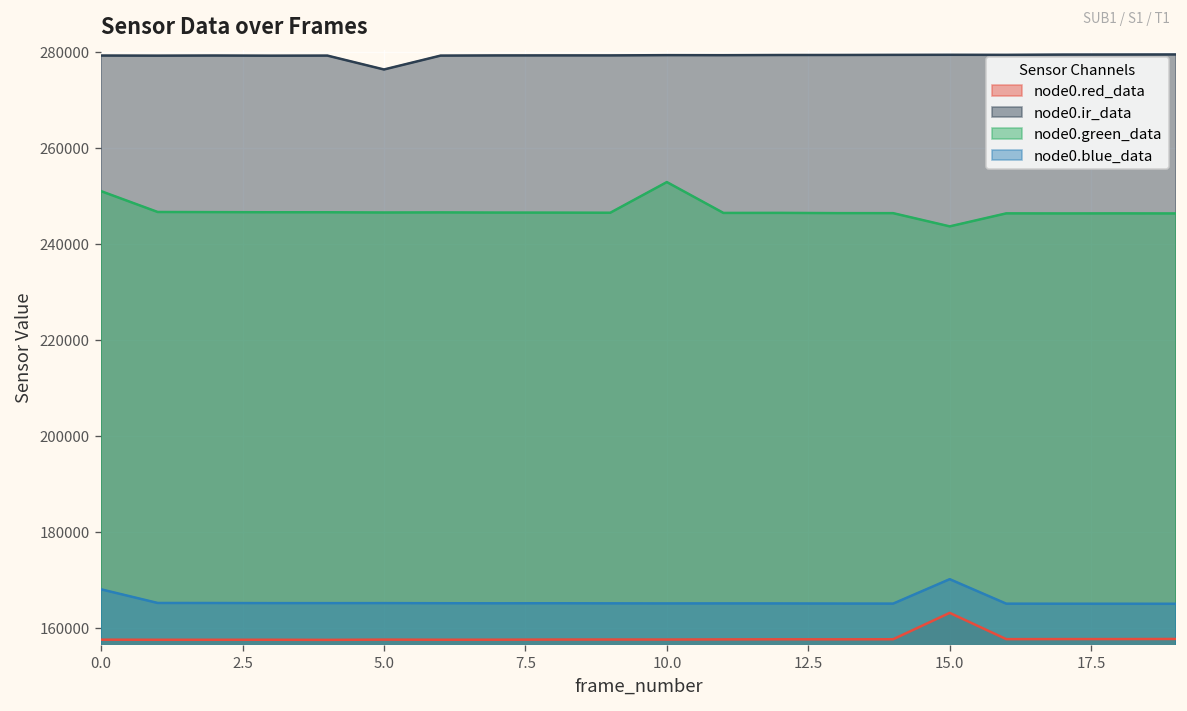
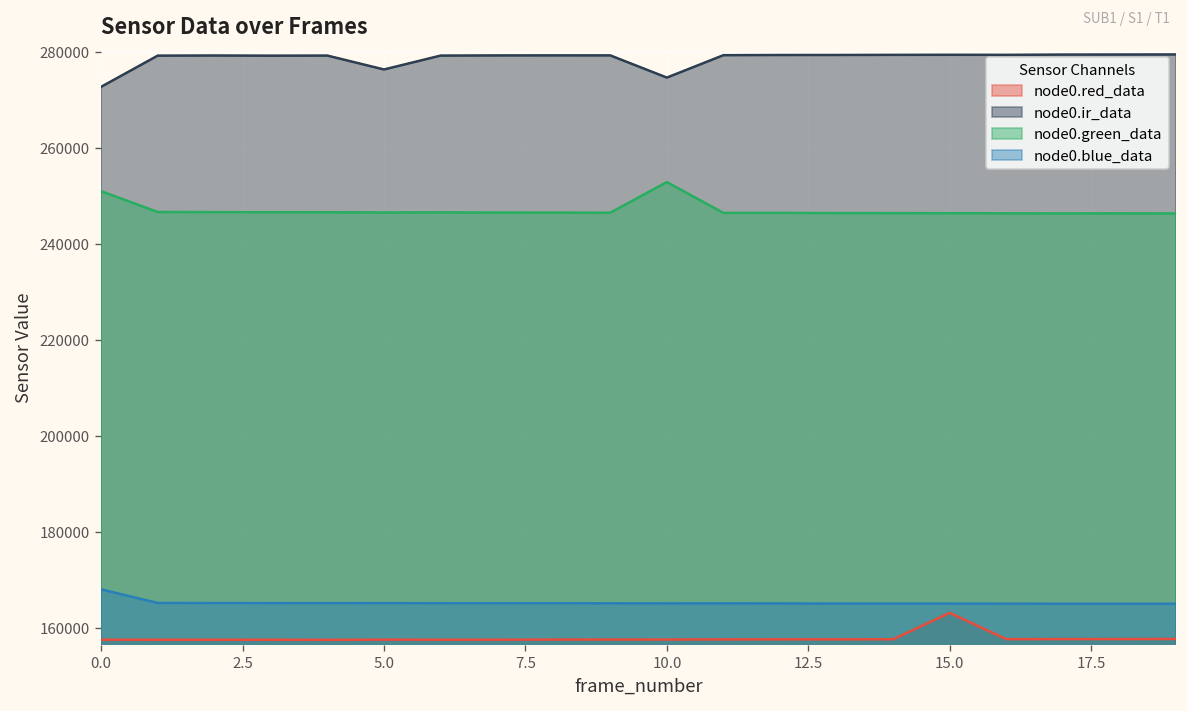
node0.ir_data, 0.0: 279000 -> 273000
node0.ir_data, 10.0: 279000 -> 275000
node0.green_data, 15.0: 244000 -> 246000
node0.blue_data, 15.0: 170000 -> 165000
